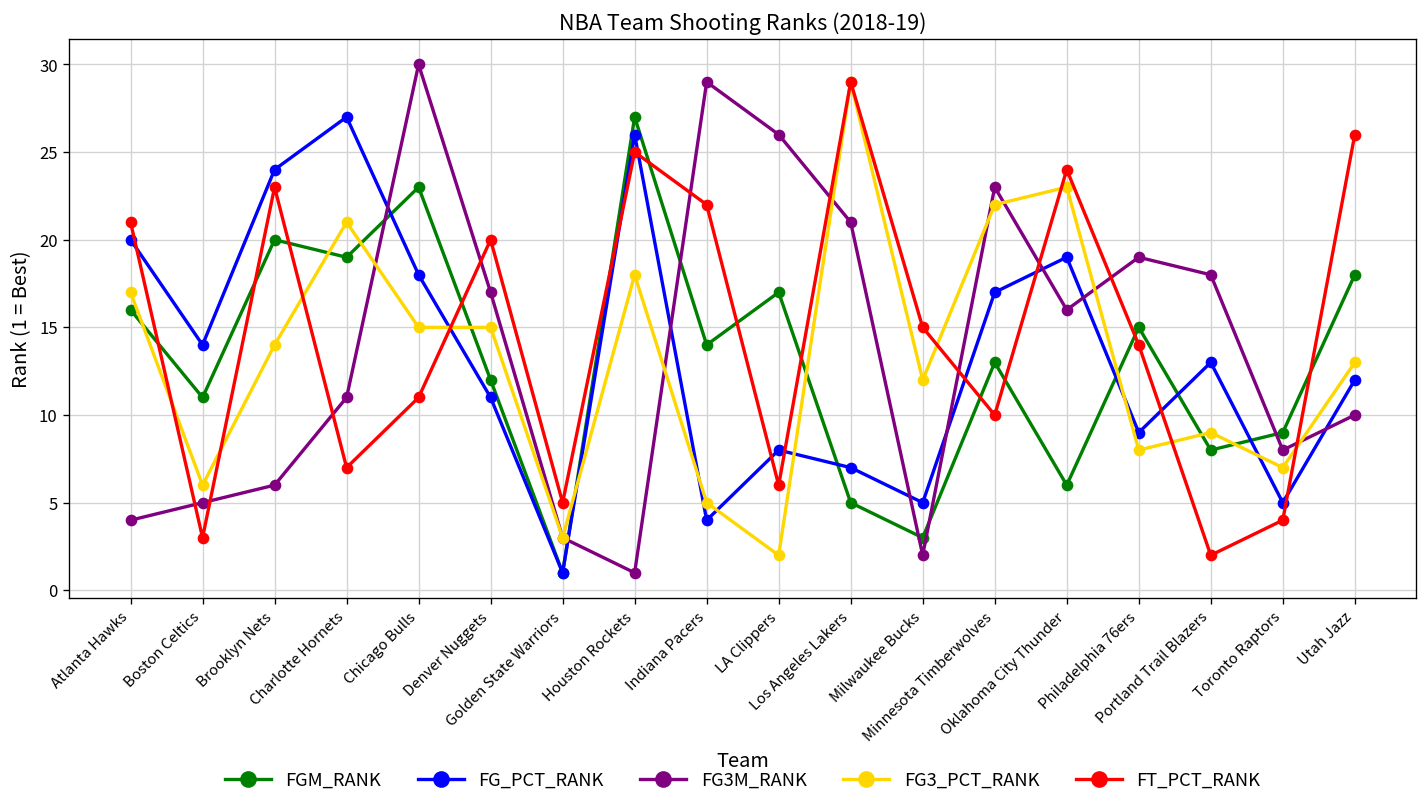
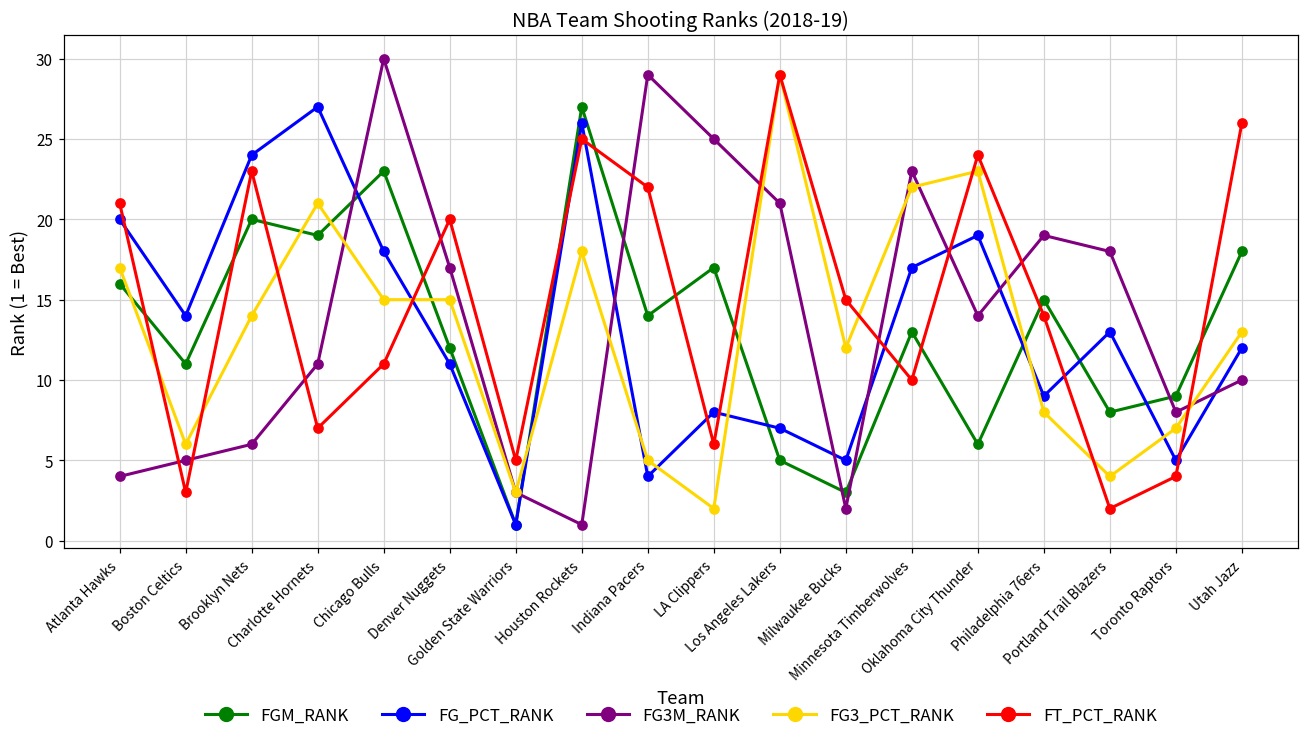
FG3M_RANK, LA Clippers: 26 -> 25
FG3M_RANK, Oklahoma City Thunder: 16 -> 14
FG3_PCT_RANK, Portland Trail Blazers: 9 -> 4
